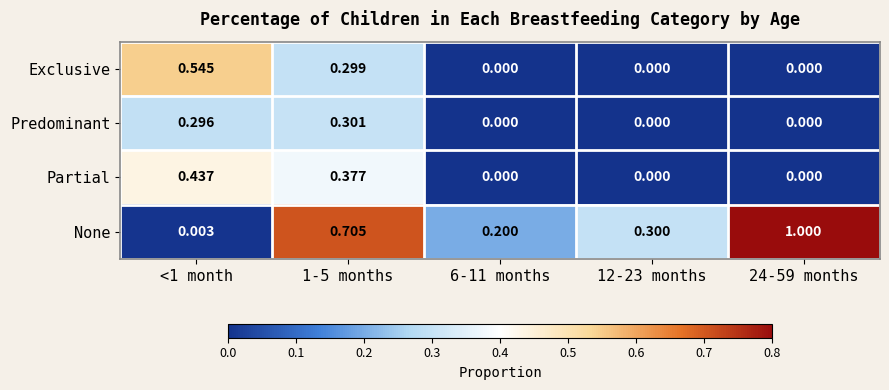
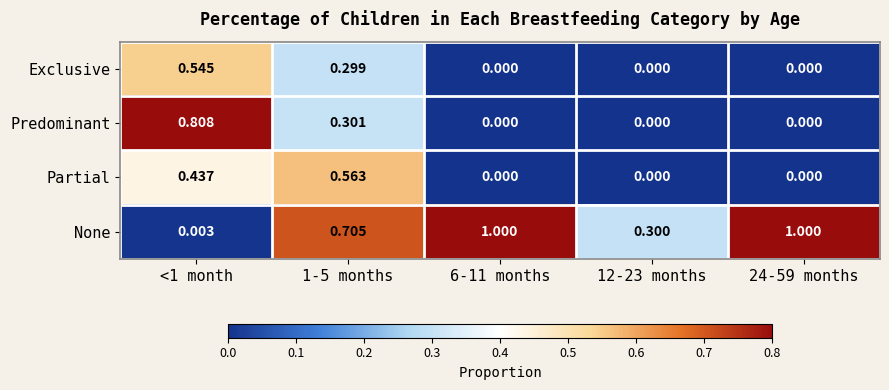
Predominant, <1 month: 0.296 -> 0.808
Partial, 1-5 months: 0.377 -> 0.563
None, 6-11 months: 0.200 -> 1.000
